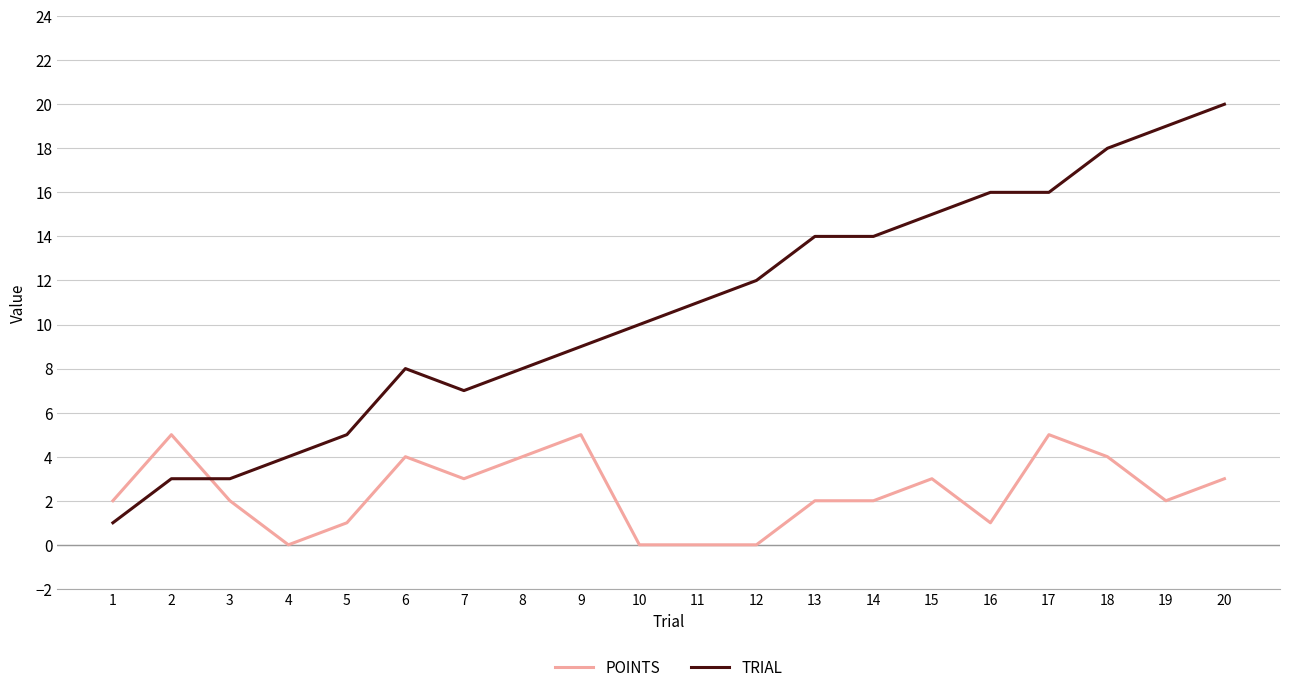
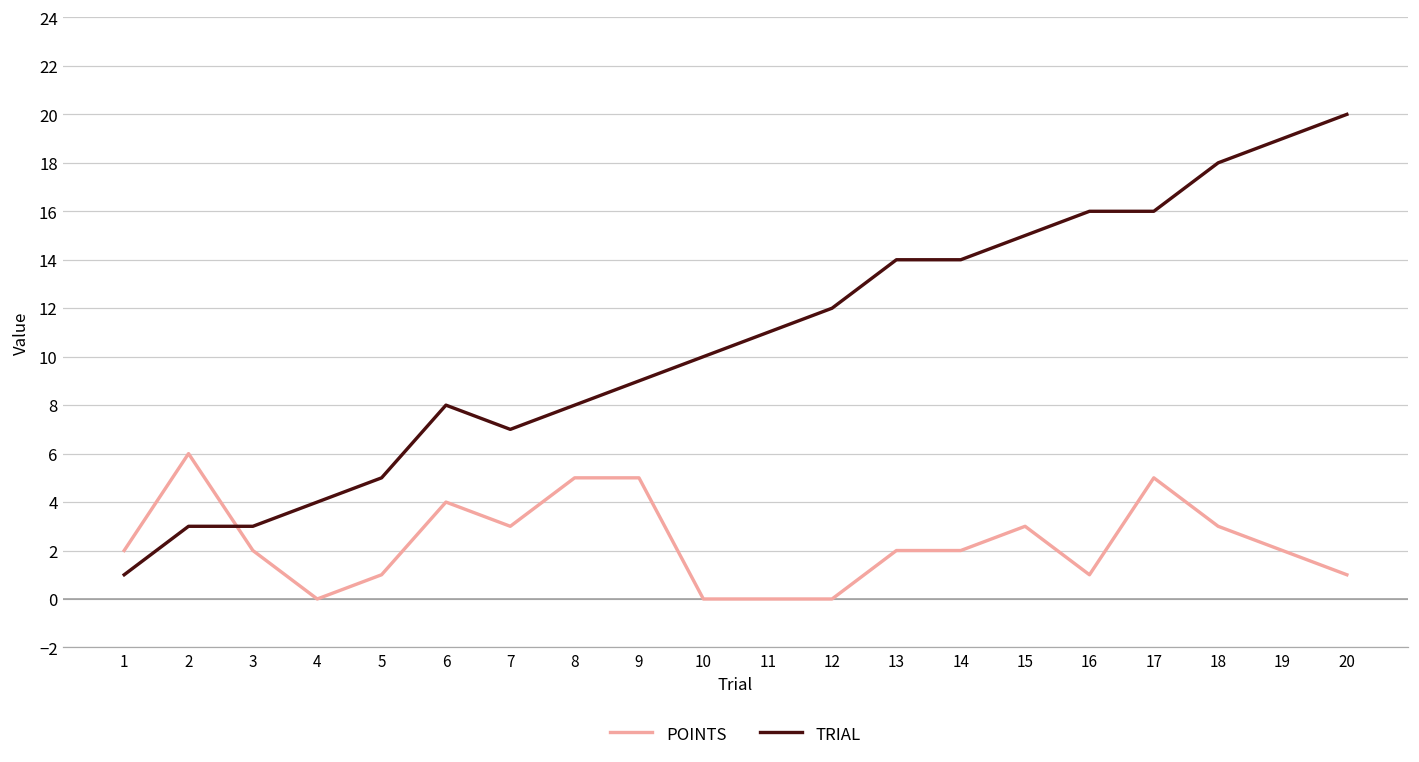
POINTS, 2: 5 -> 6
POINTS, 8: 4 -> 5
POINTS, 18: 4 -> 3
POINTS, 20: 3 -> 1
